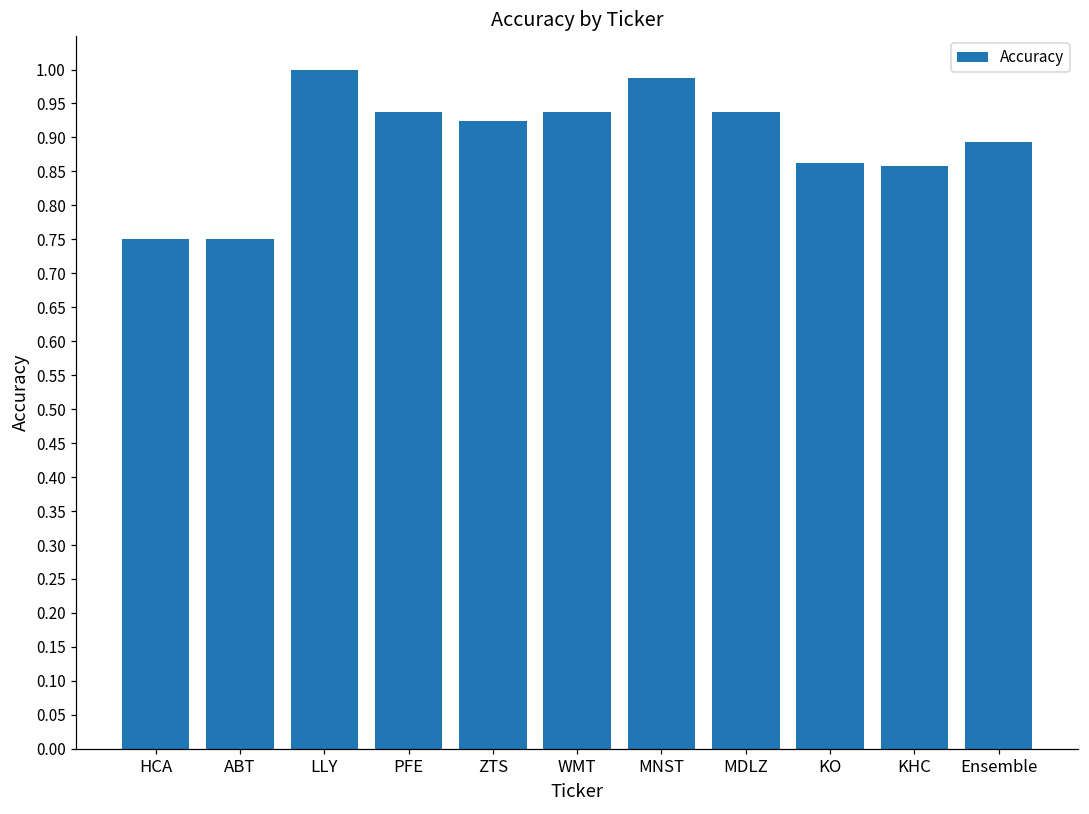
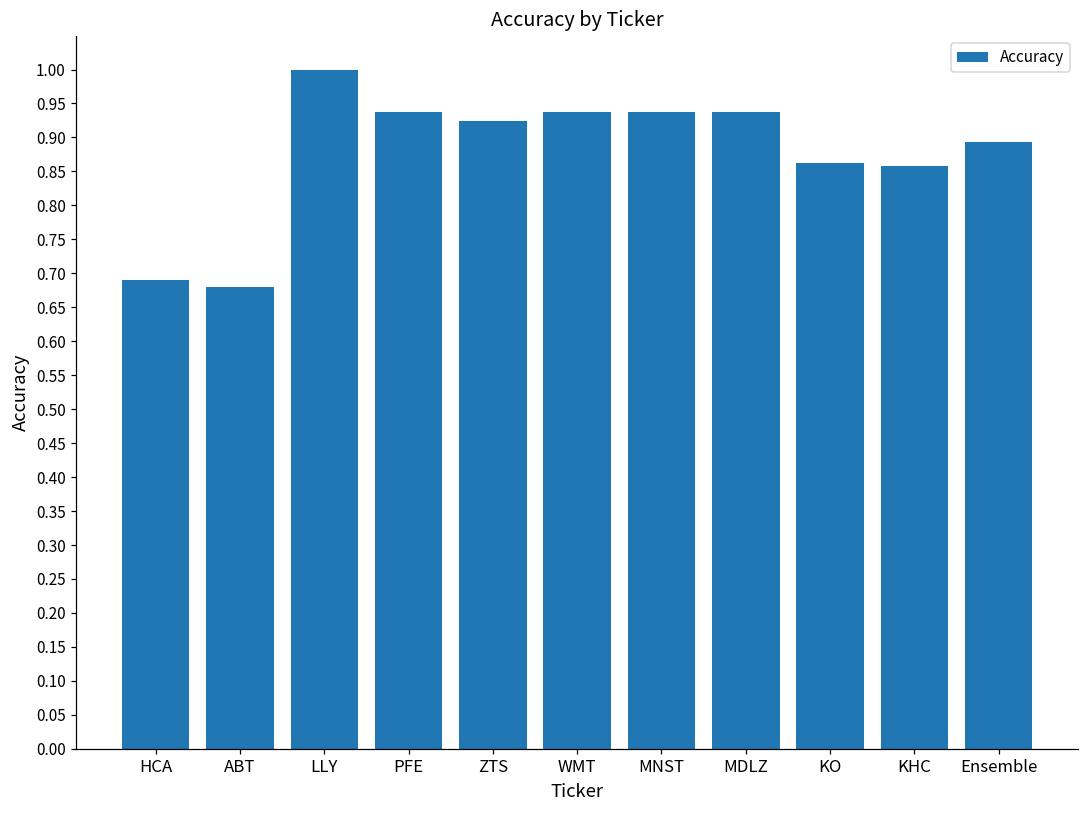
HCA: 0.75 -> 0.69
ABT: 0.75 -> 0.68
MNST: 0.99 -> 0.94
